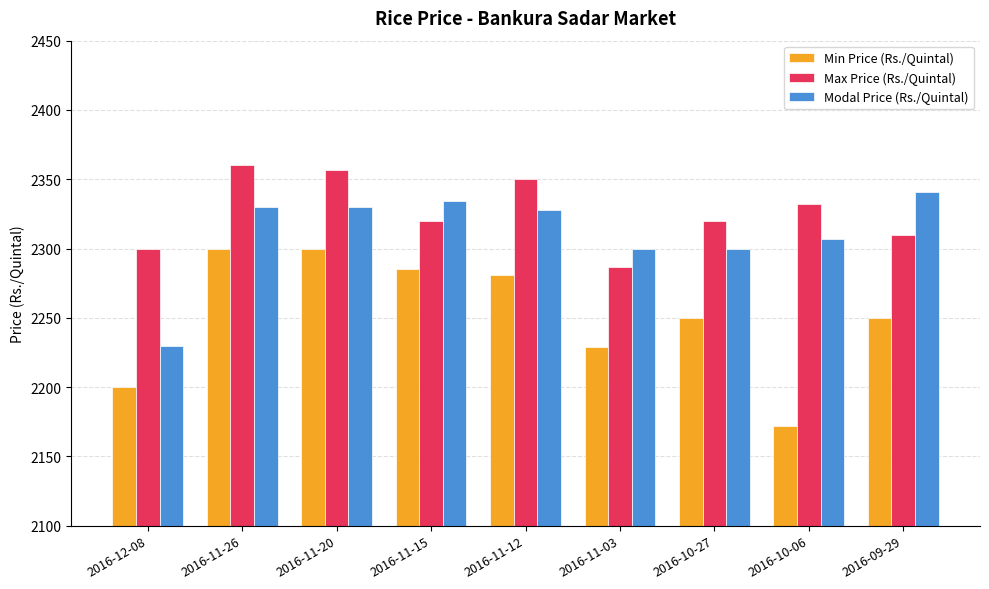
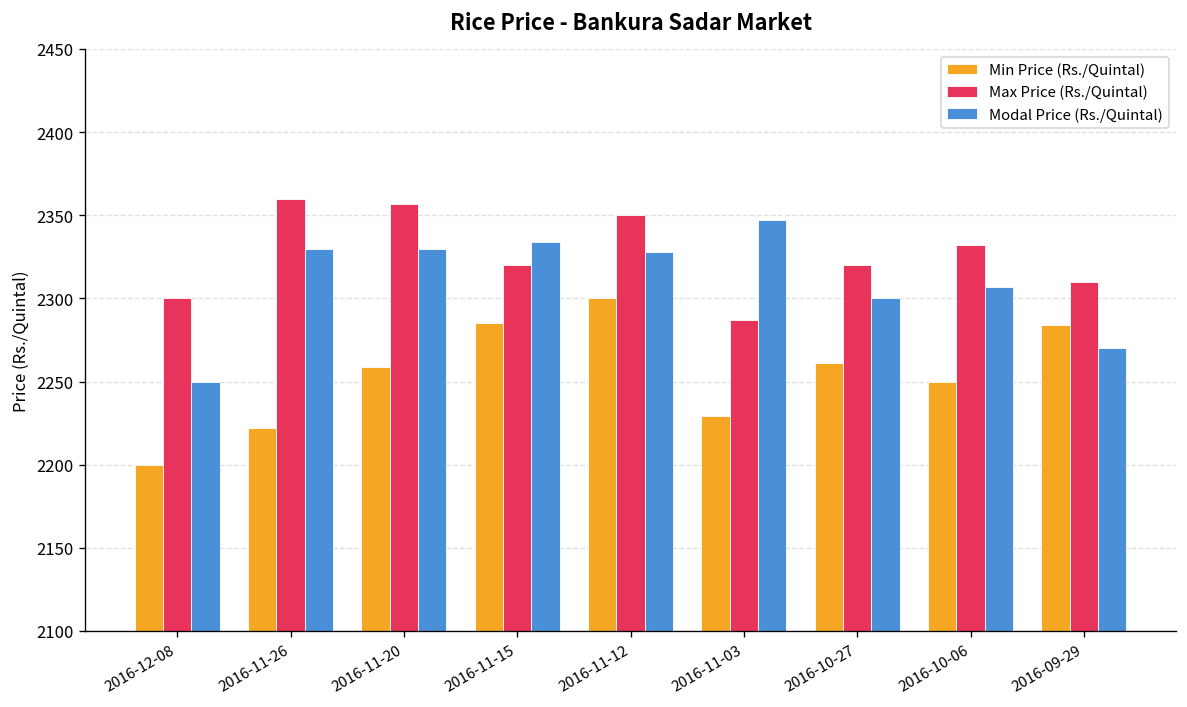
Modal Price (Rs./Quintal), 2016-12-08: 2230 -> 2250
Min Price (Rs./Quintal), 2016-11-26: 2300 -> 2222
Min Price (Rs./Quintal), 2016-11-20: 2300 -> 2259
Min Price (Rs./Quintal), 2016-11-12: 2281 -> 2300
Modal Price (Rs./Quintal), 2016-11-03: 2300 -> 2347
Min Price (Rs./Quintal), 2016-10-27: 2250 -> 2261
Min Price (Rs./Quintal), 2016-10-06: 2172 -> 2250
Min Price (Rs./Quintal), 2016-09-29: 2250 -> 2284
Modal Price (Rs./Quintal), 2016-09-29: 2341 -> 2270
